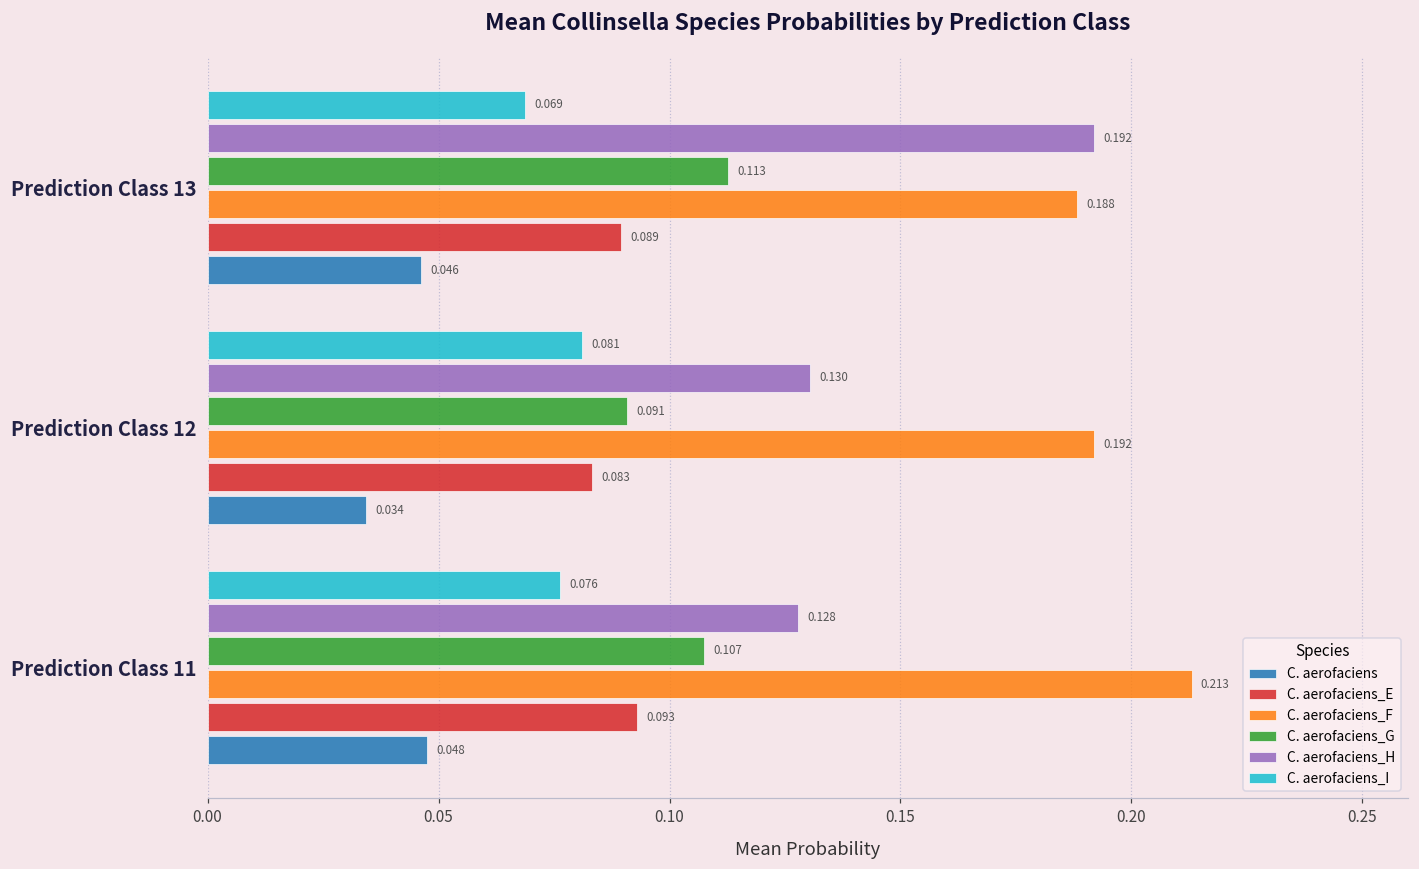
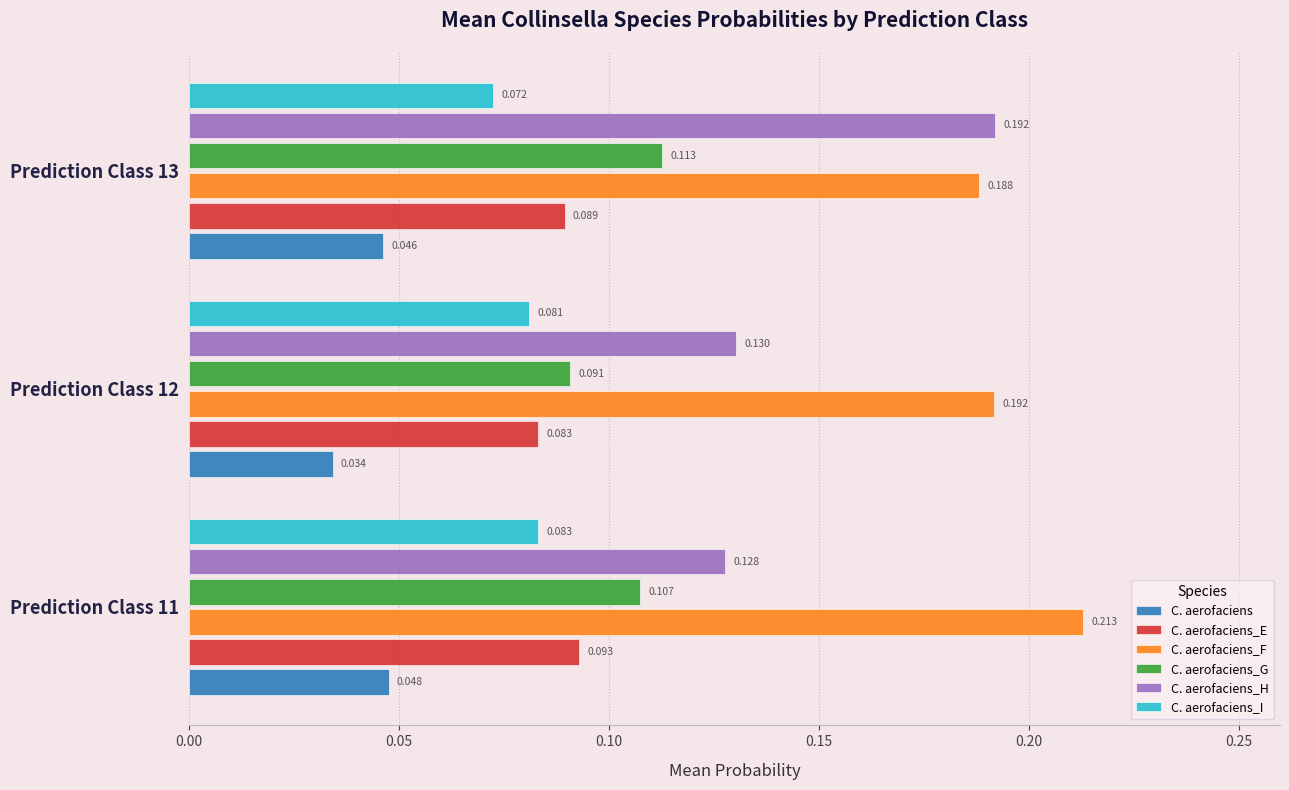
C. aerofaciens_I, Prediction Class 13: 0.069 -> 0.072
C. aerofaciens_I, Prediction Class 11: 0.076 -> 0.083
